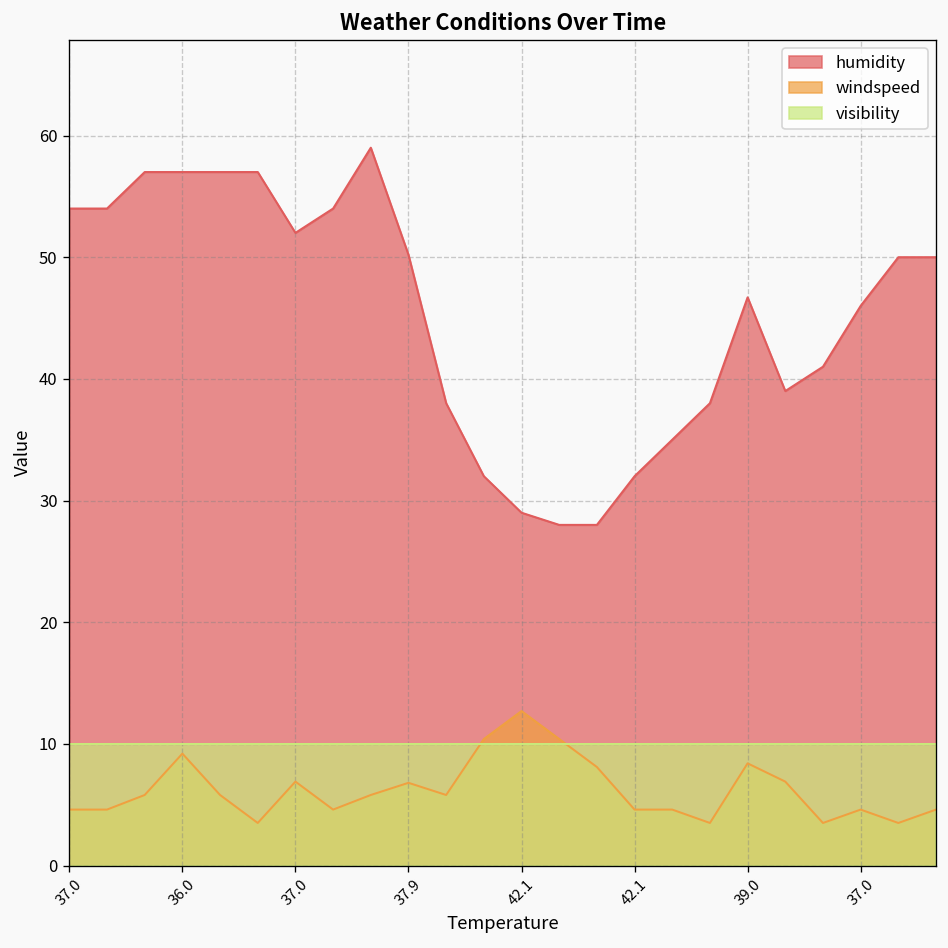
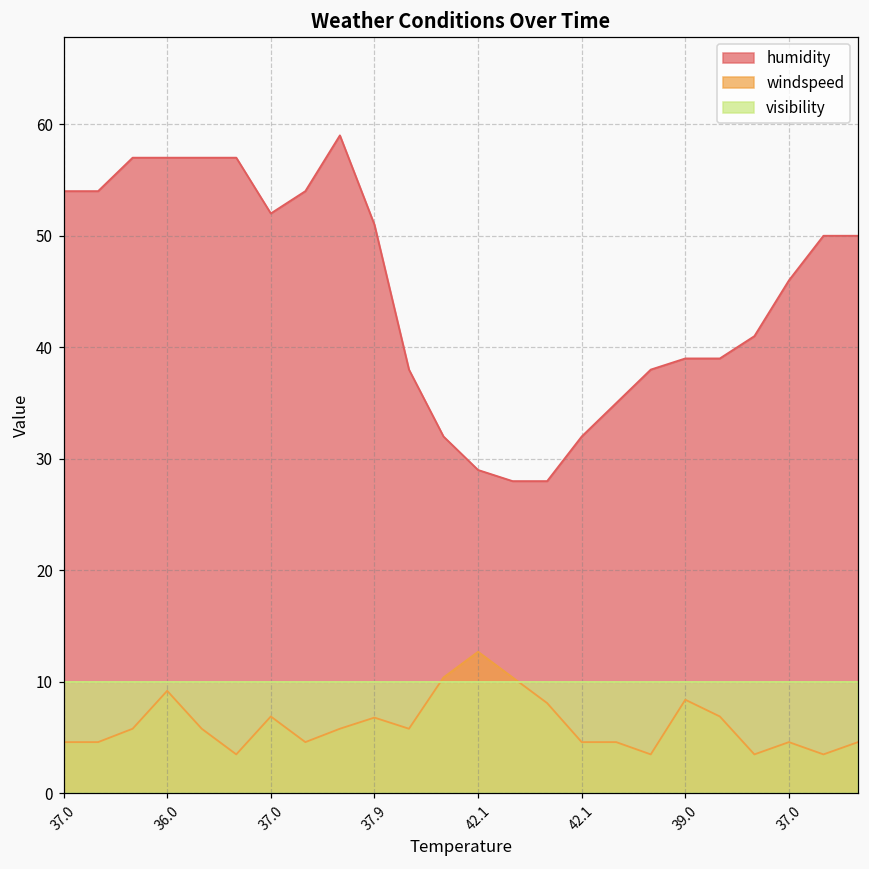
humidity, 37.9: 50.2 -> 51.0
humidity, 39.0: 46.7 -> 39.0
